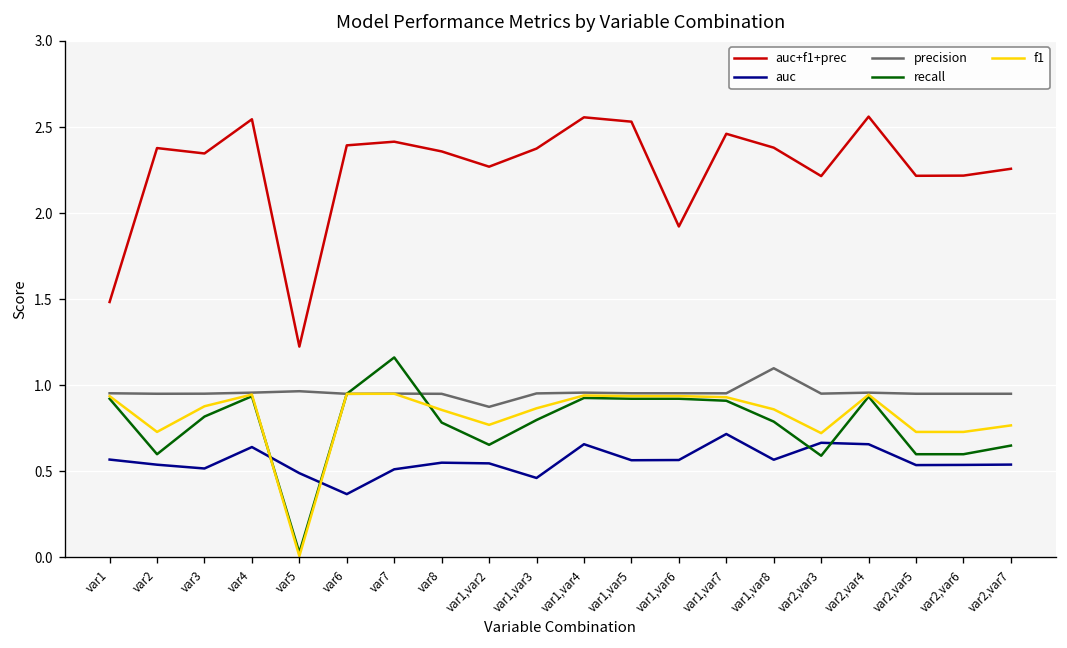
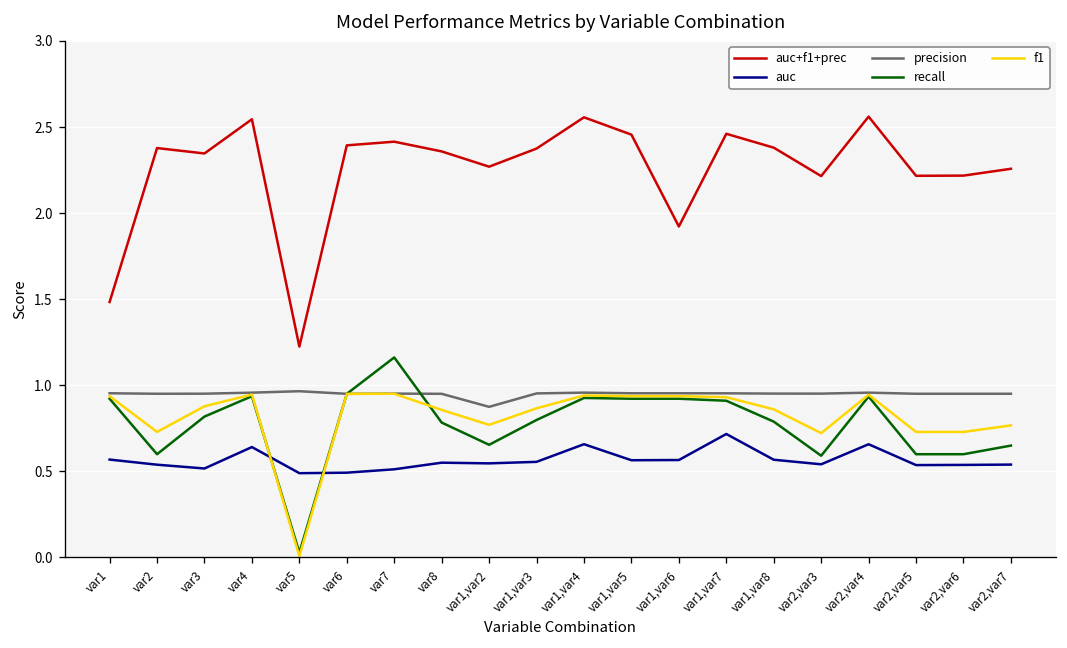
auc, var6: 0.37 -> 0.49
auc, var1,var3: 0.46 -> 0.56
auc+f1+prec, var1,var5: 2.53 -> 2.46
precision, var1,var8: 1.10 -> 0.95
auc, var2,var3: 0.67 -> 0.54
